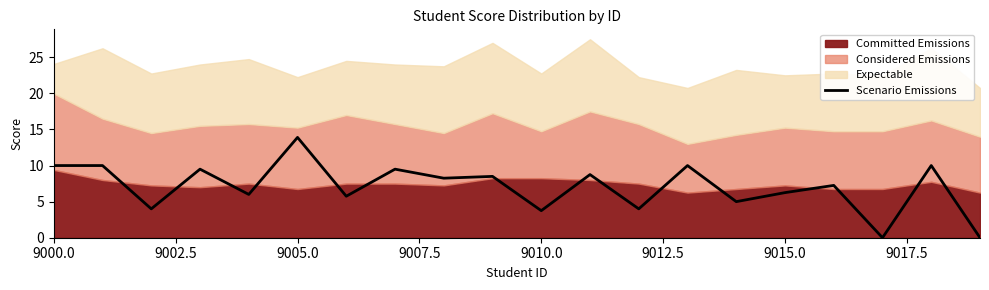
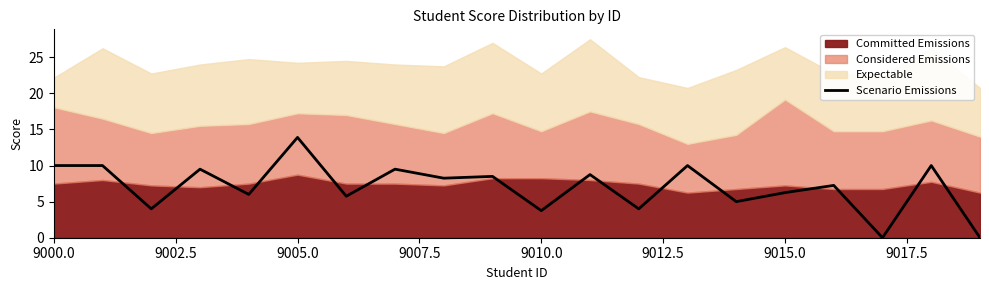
Committed Emissions, 9000.0: 9 -> 8
Committed Emissions, 9005.0: 7 -> 9
Considered Emissions, 9015.0: 8 -> 12
